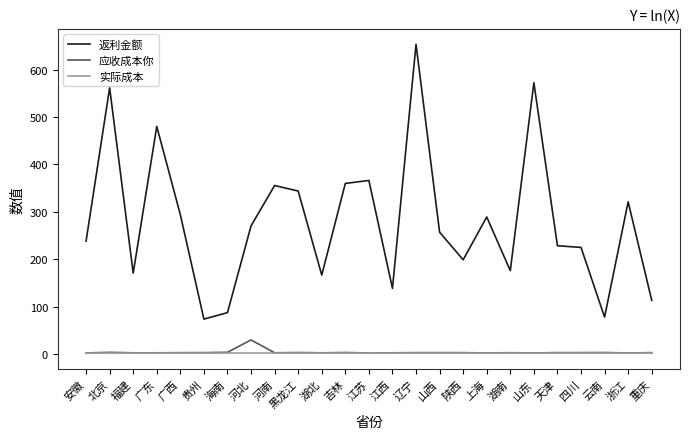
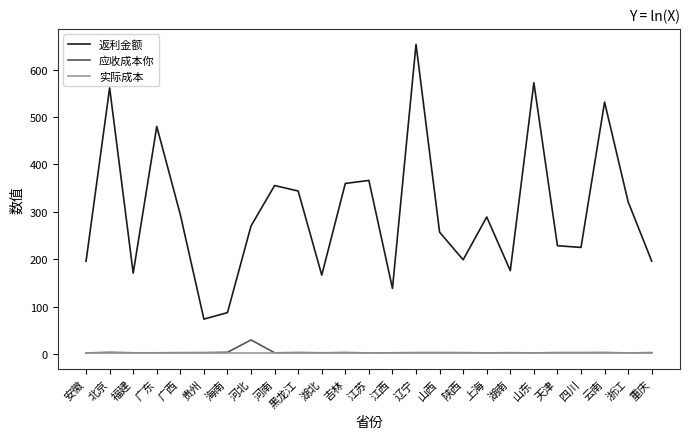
返利金额, 安徽: 240 -> 200
返利金额, 云南: 80 -> 530
返利金额, 重庆: 110 -> 200
